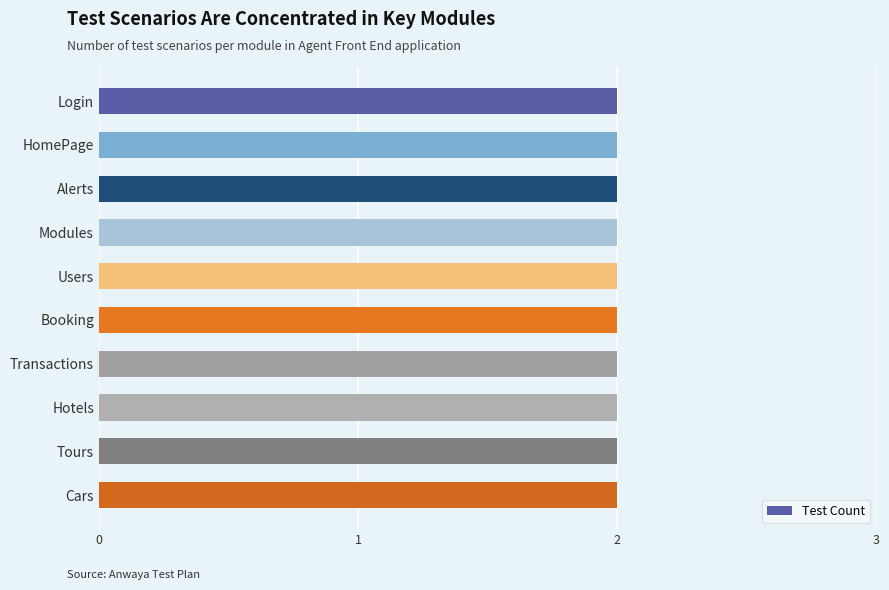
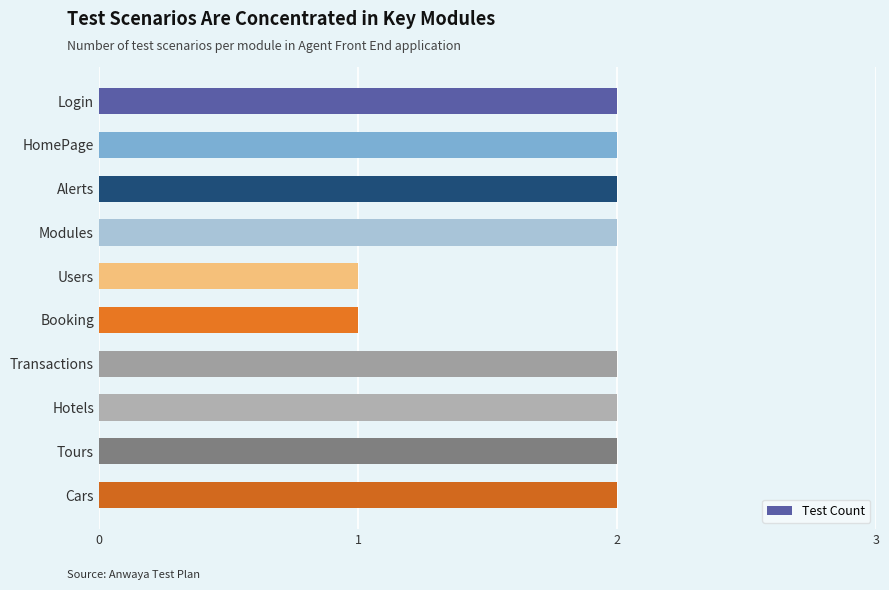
Users: 2 -> 1
Booking: 2 -> 1
